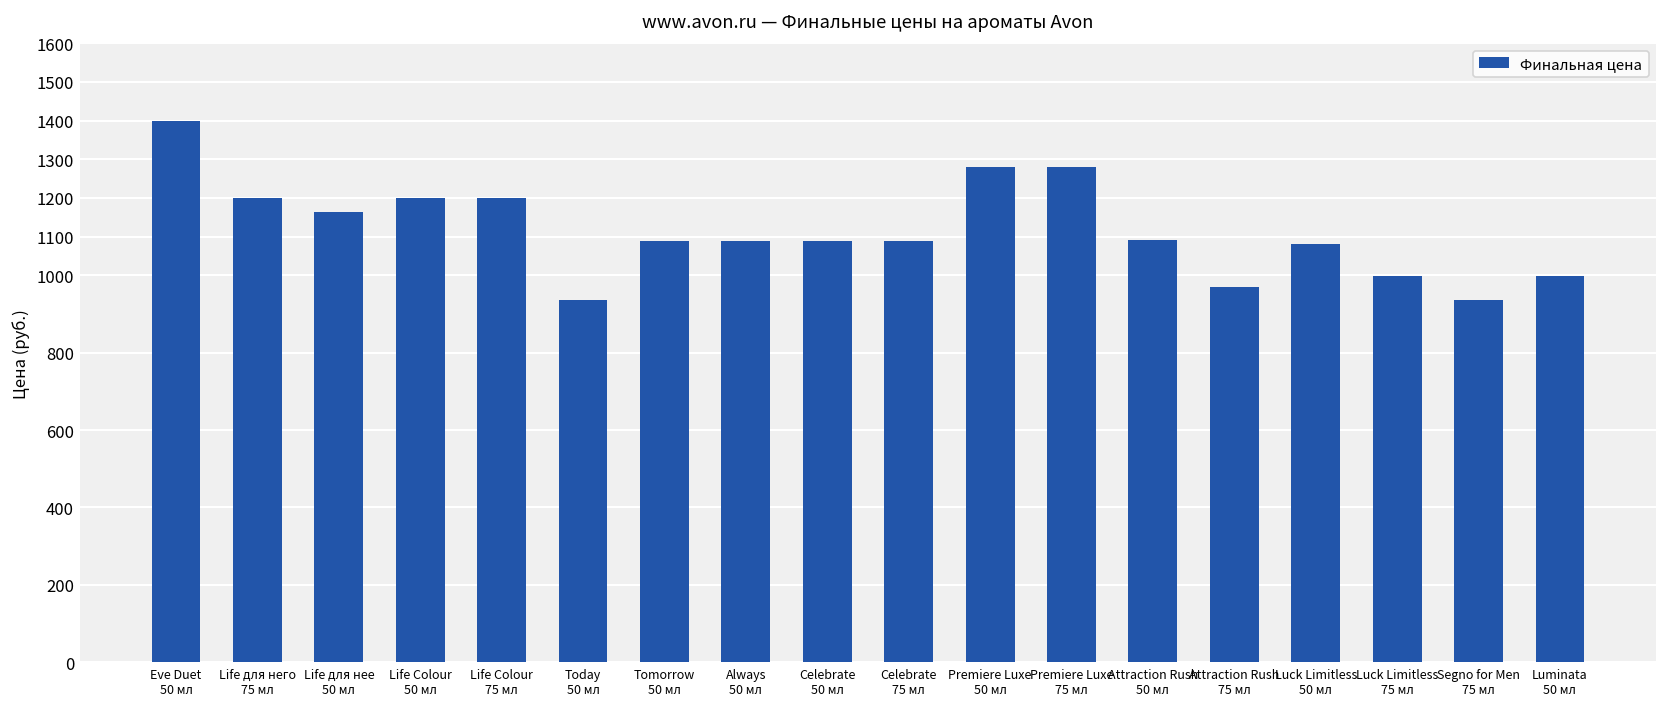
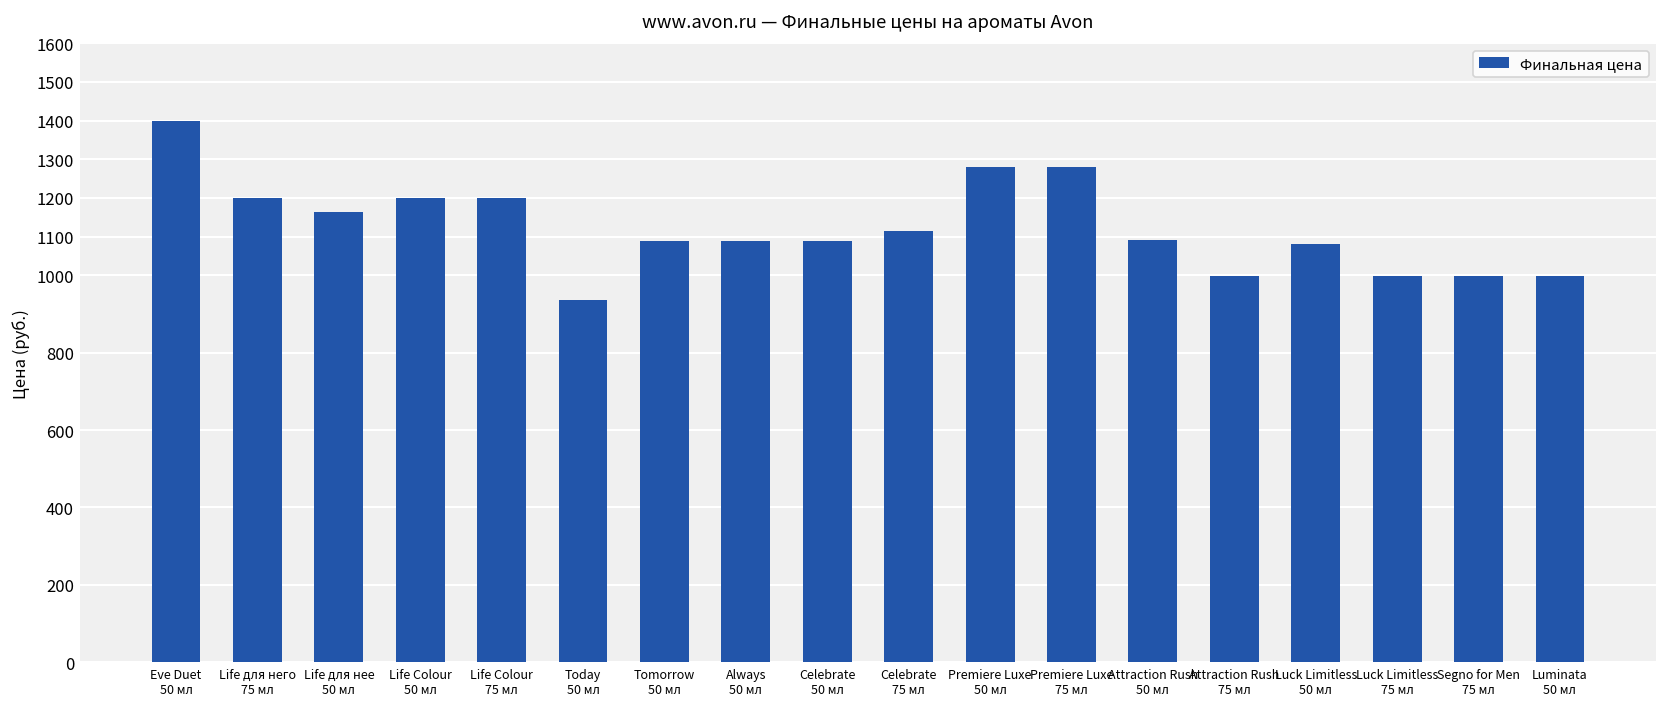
Celebrate 75 мл: 1090 -> 1110
Attraction Rush 75 мл: 970 -> 1000
Segno for Men 75 мл: 940 -> 1000
